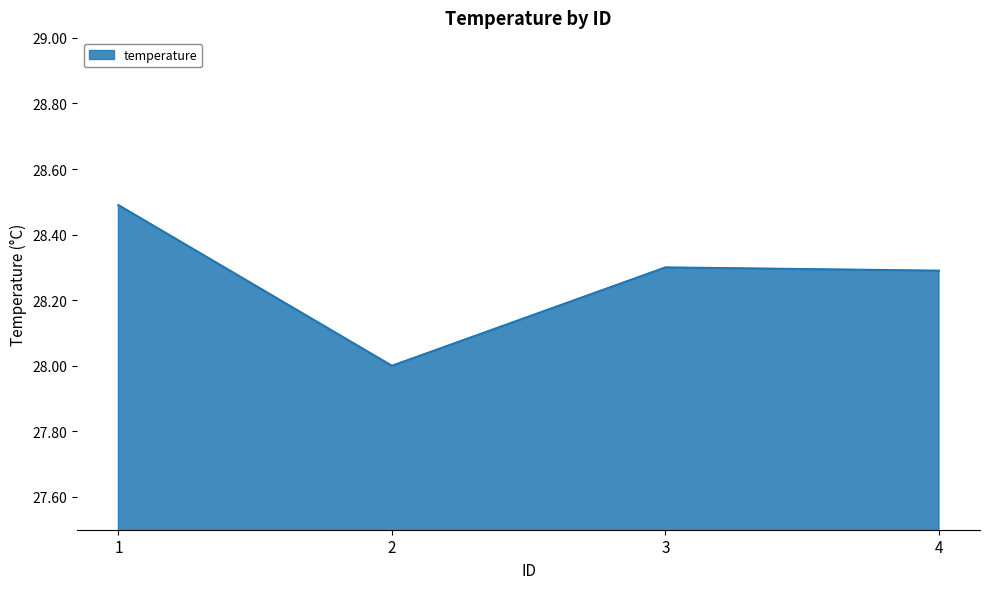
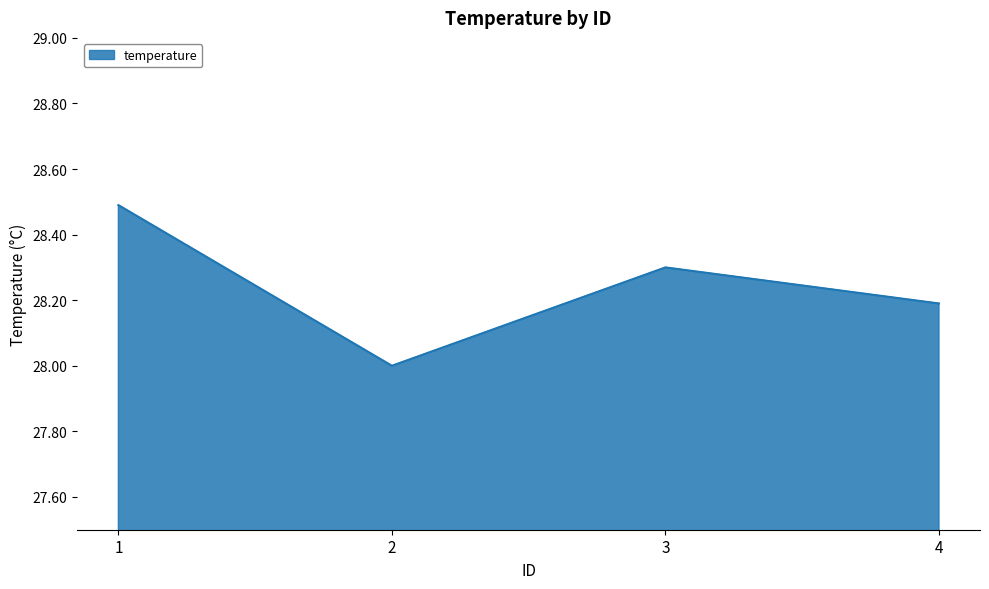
4: 28.29 -> 28.19
